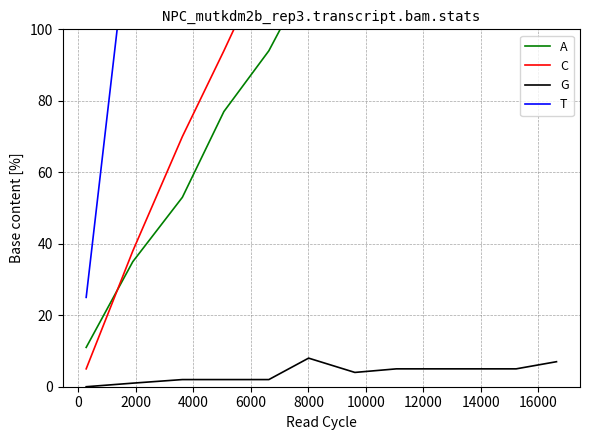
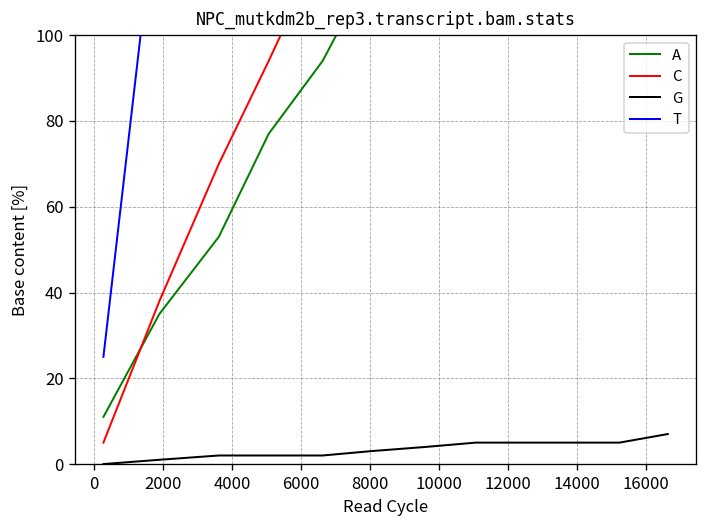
G, 8000: 8 -> 3
